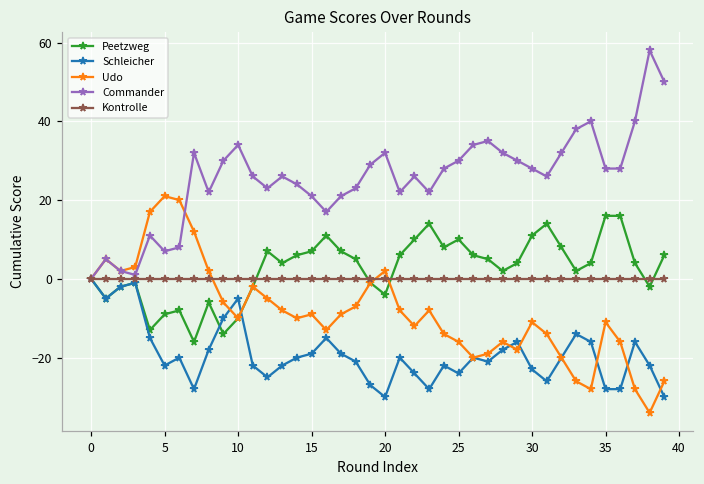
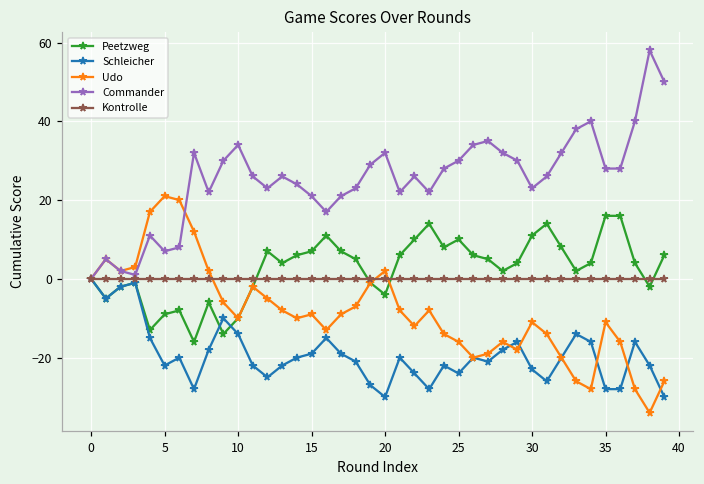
Schleicher, 10: -5 -> -14
Commander, 30: 28 -> 23
